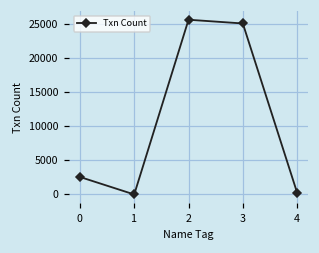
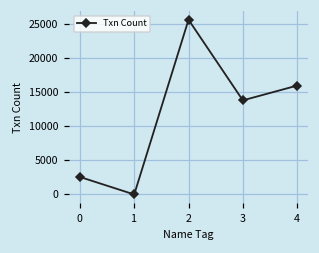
3: 25000 -> 14000
4: 0 -> 16000
